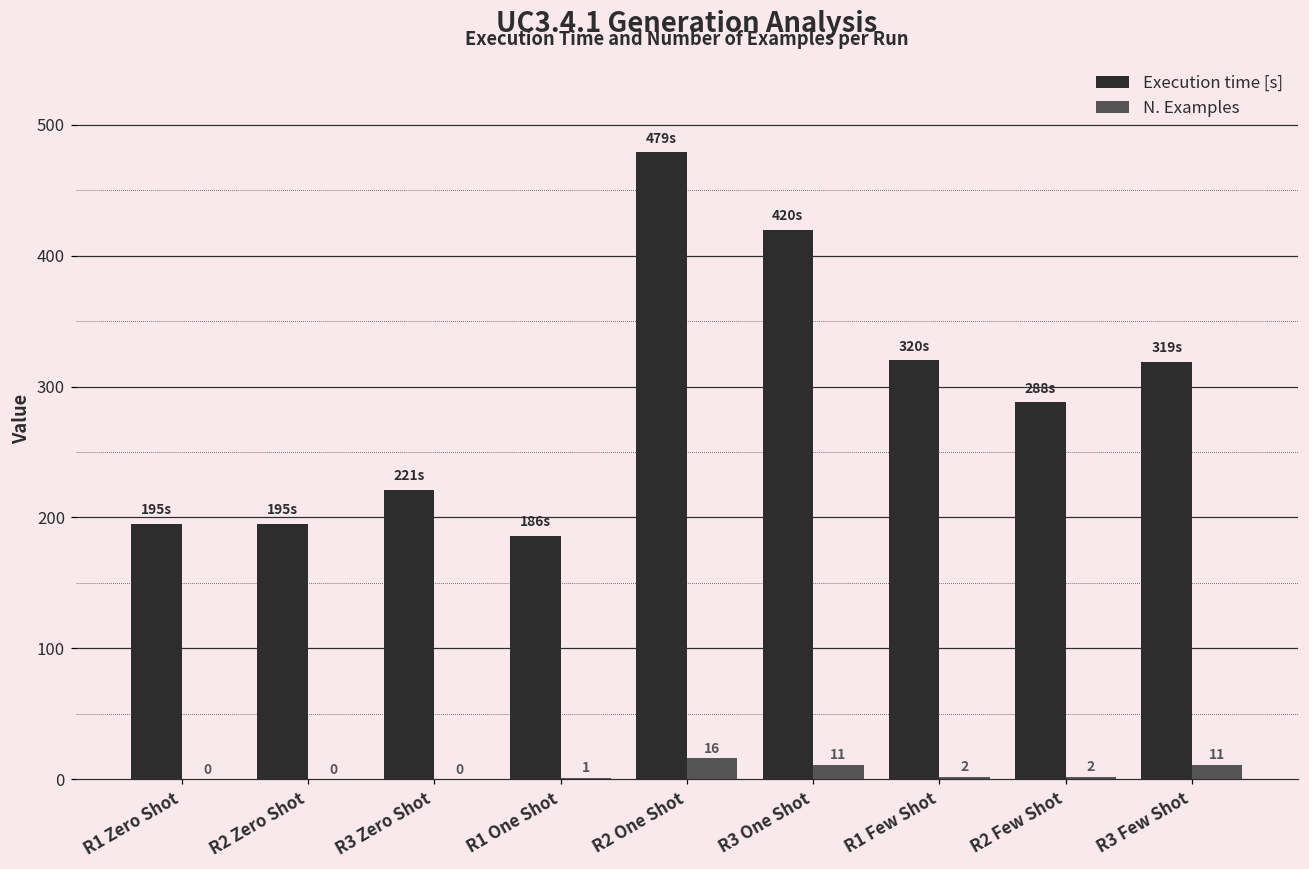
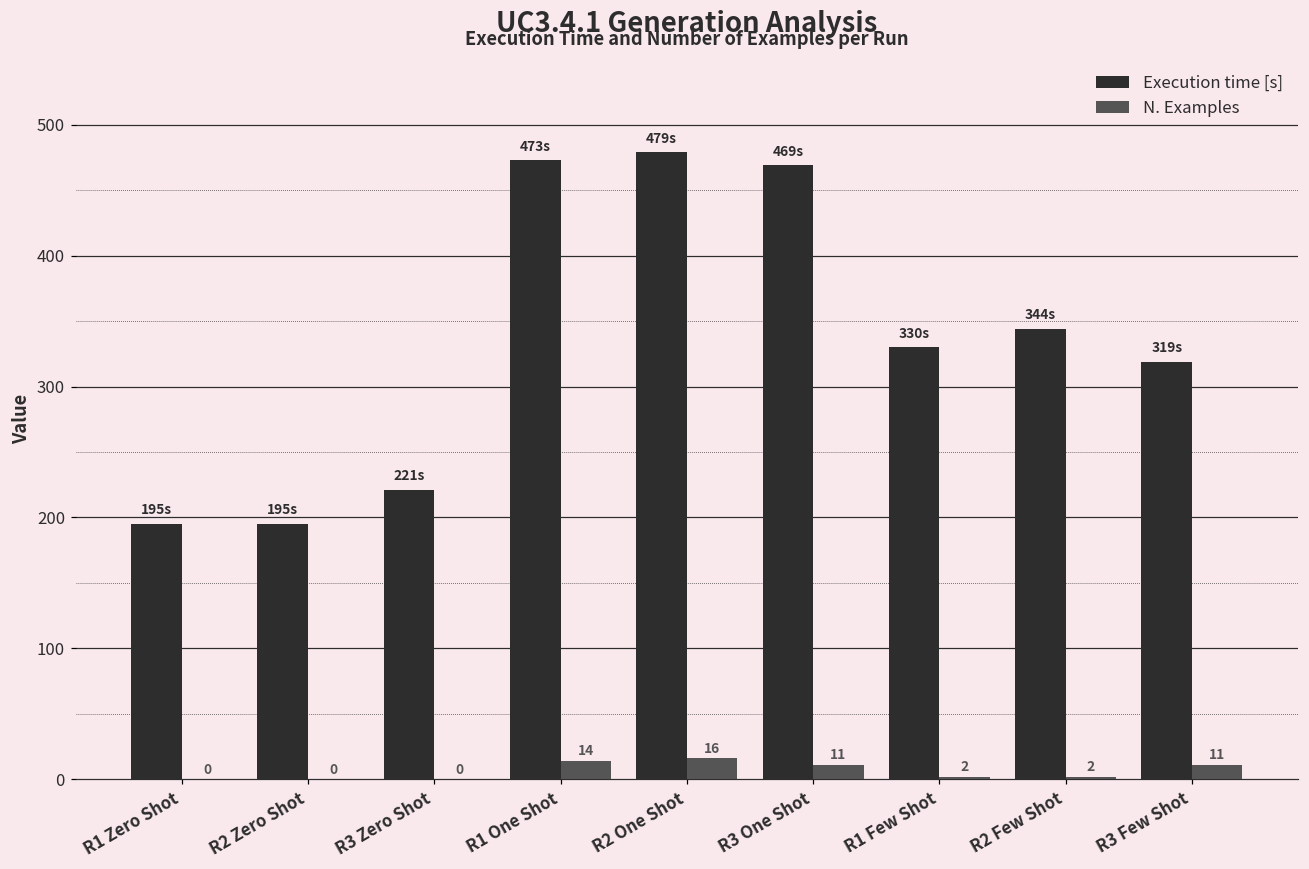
Execution time [s], R1 One Shot: 186s -> 473s
N. Examples, R1 One Shot: 1 -> 14
Execution time [s], R3 One Shot: 420s -> 469s
Execution time [s], R1 Few Shot: 320s -> 330s
Execution time [s], R2 Few Shot: 288s -> 344s
